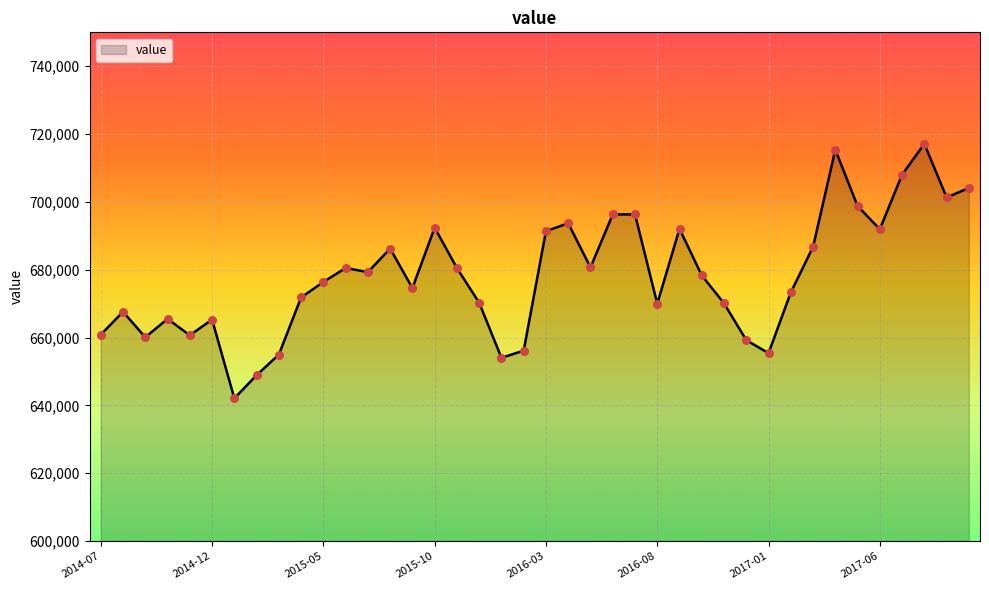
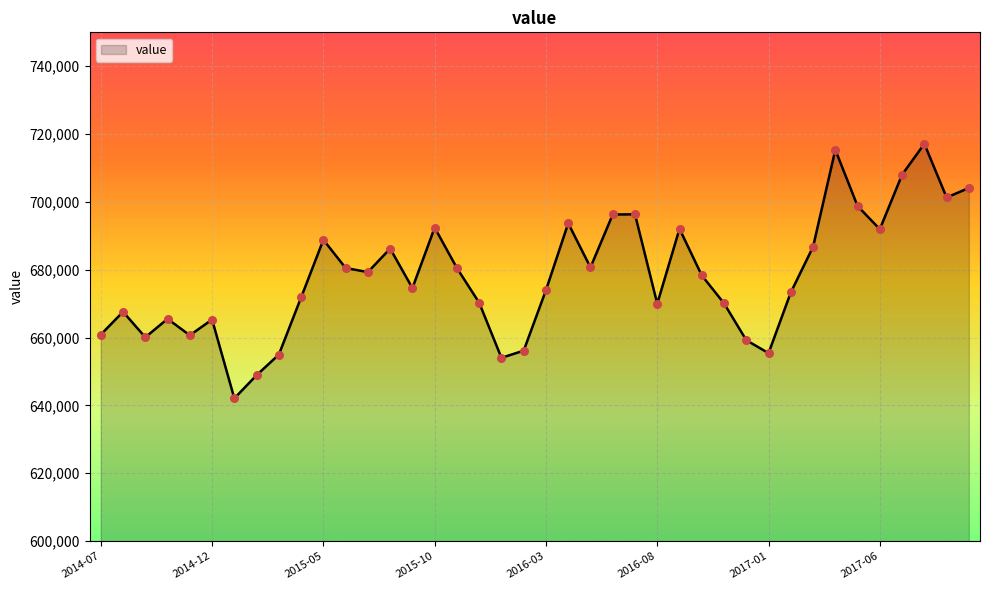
2015-05: 676,000 -> 689,000
2016-03: 691,000 -> 674,000
